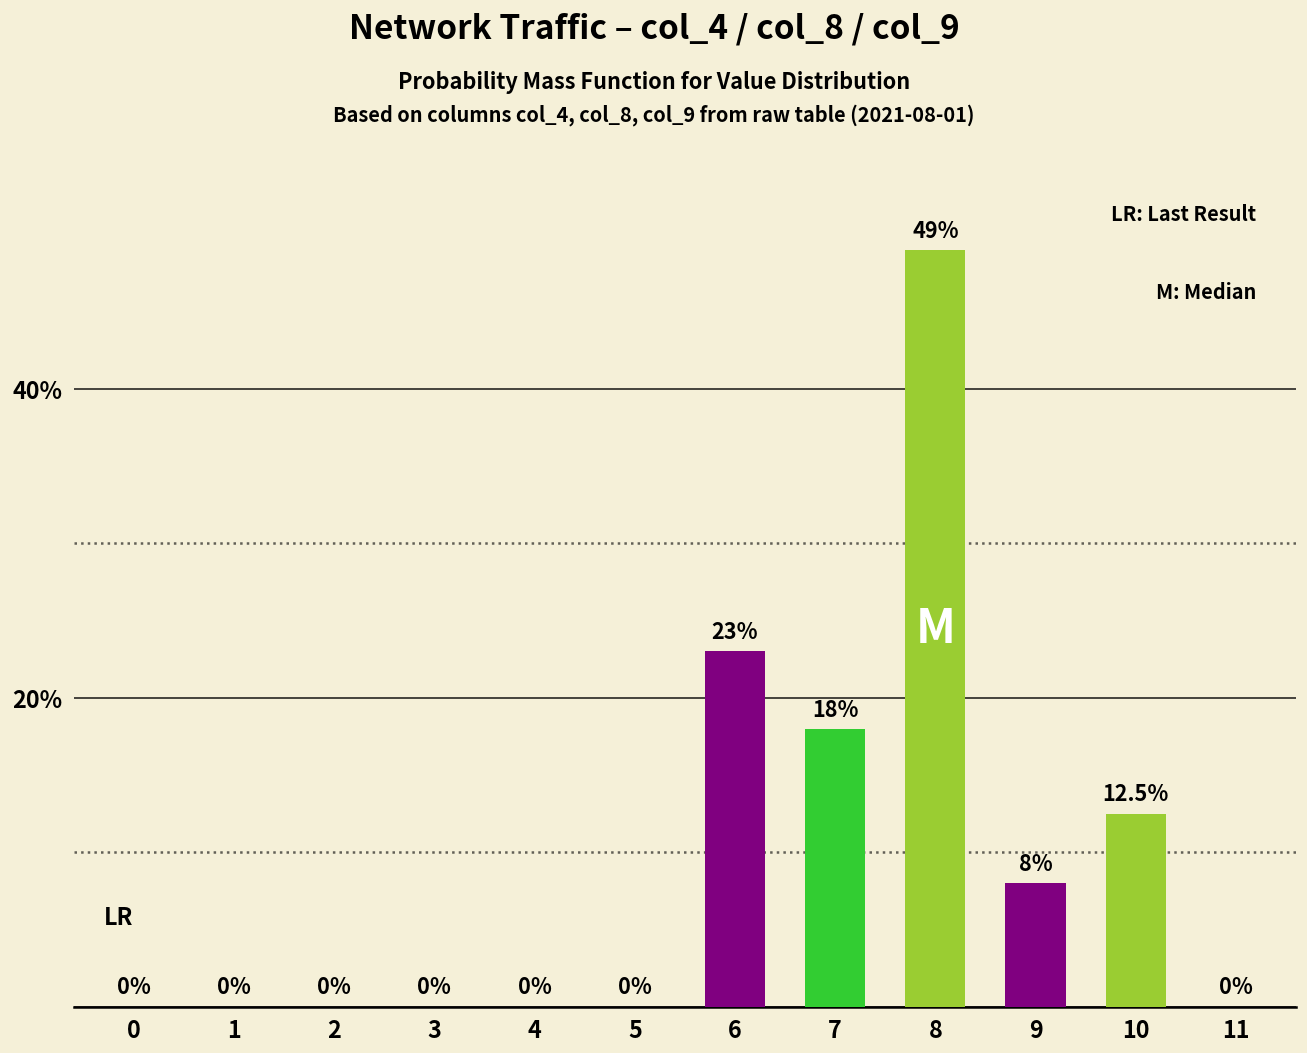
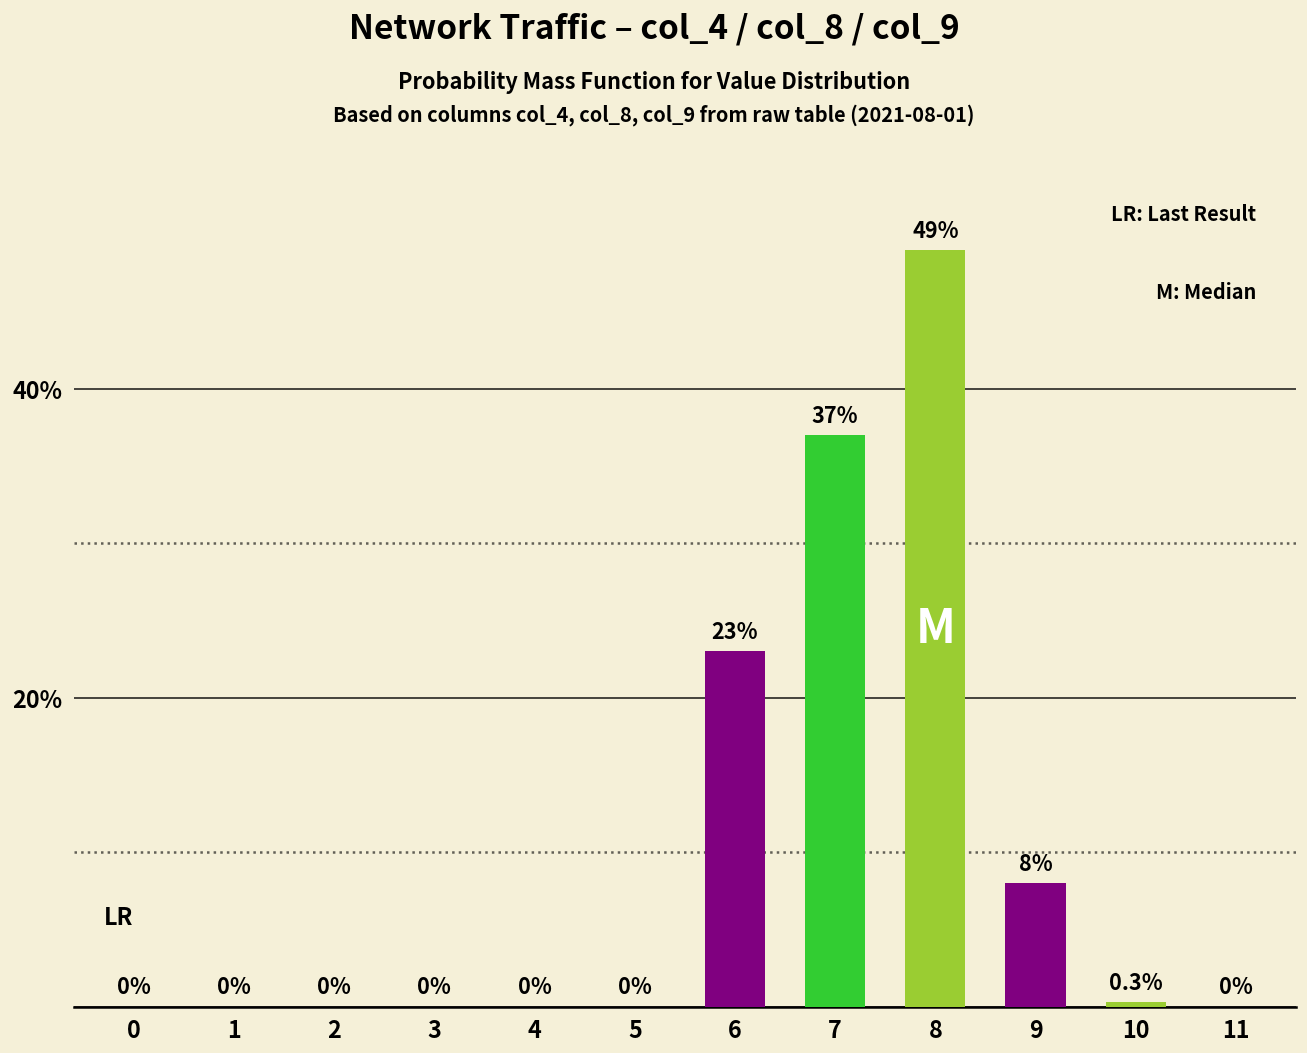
7: 18% -> 37%
10: 12.5% -> 0.3%
